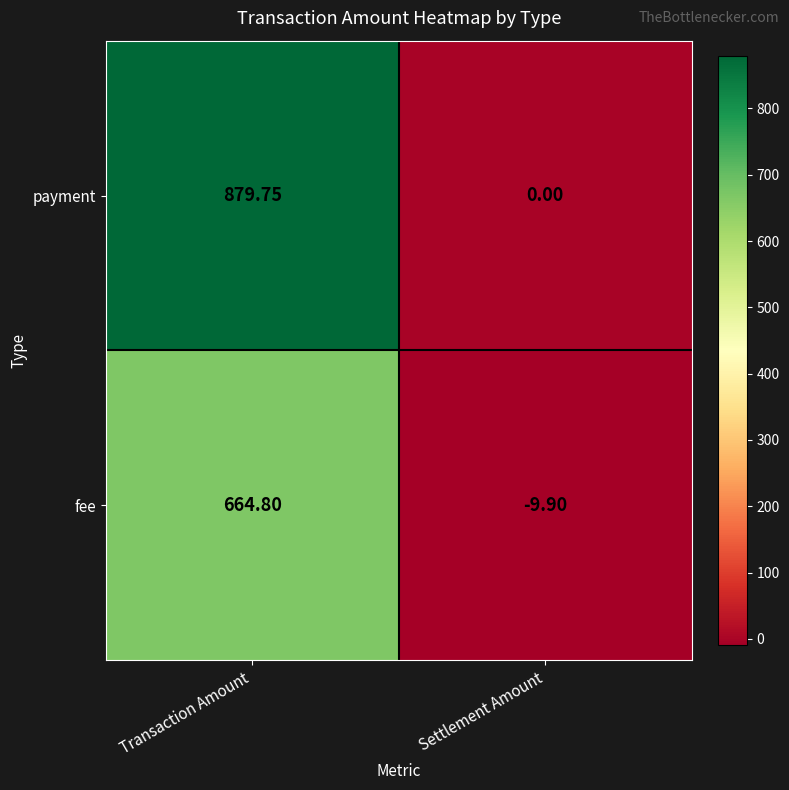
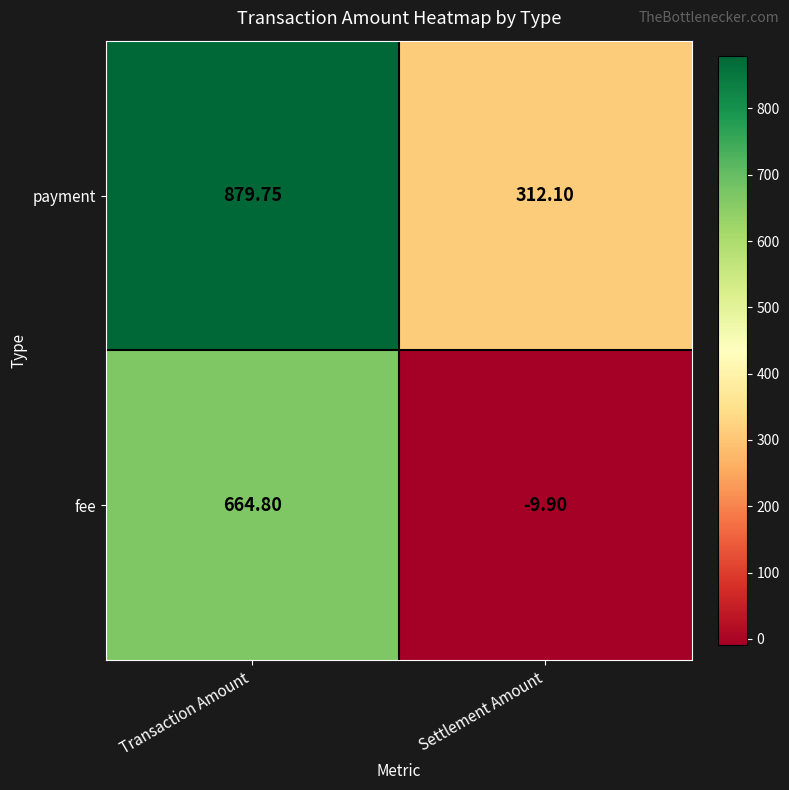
payment, Settlement Amount: 0.00 -> 312.10
